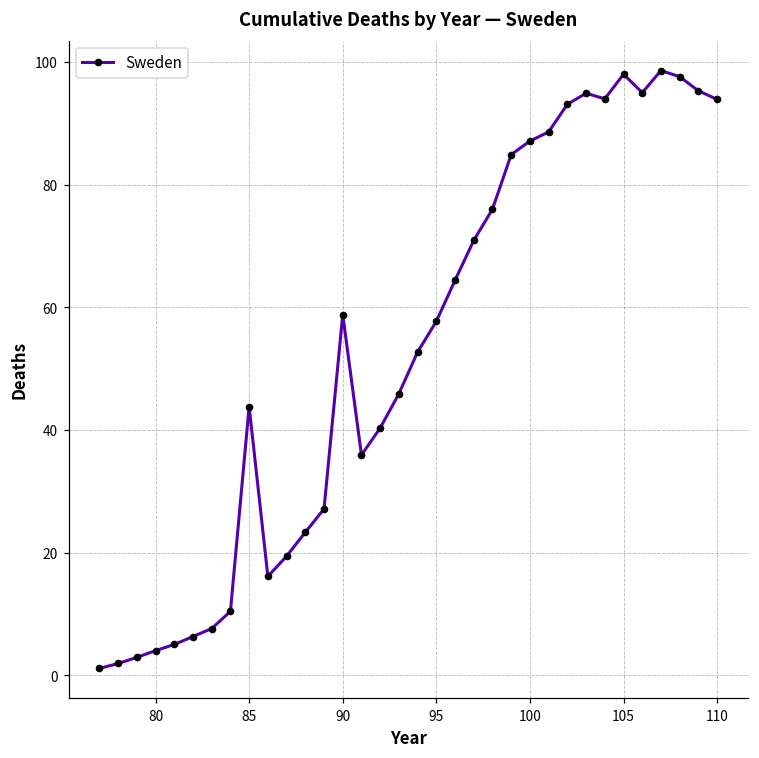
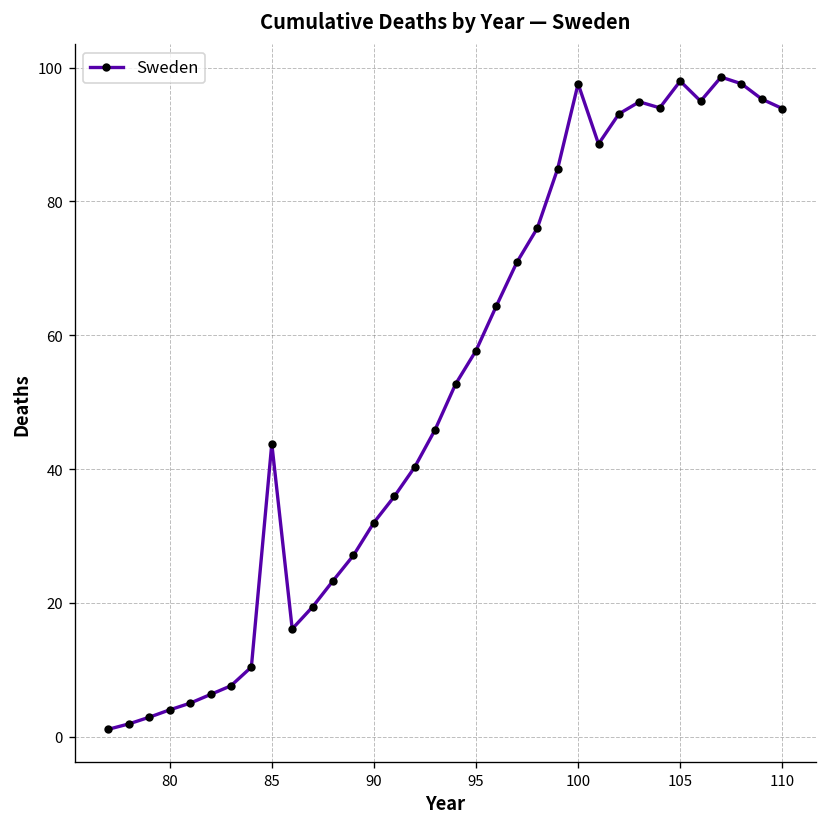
90: 59 -> 32
100: 87 -> 98
